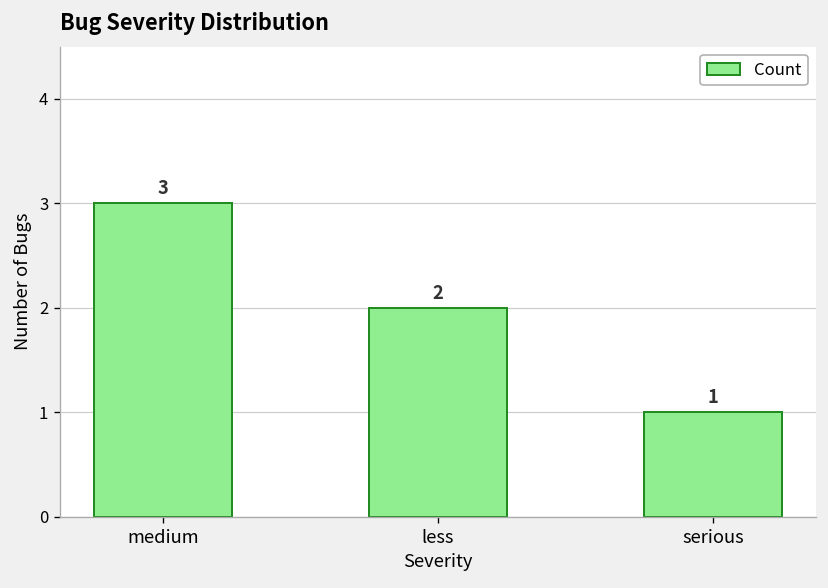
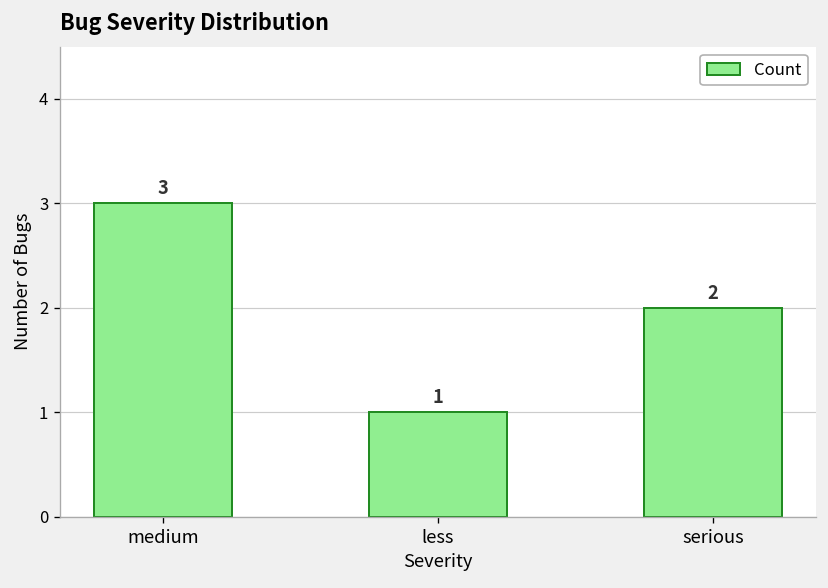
less: 2 -> 1
serious: 1 -> 2
